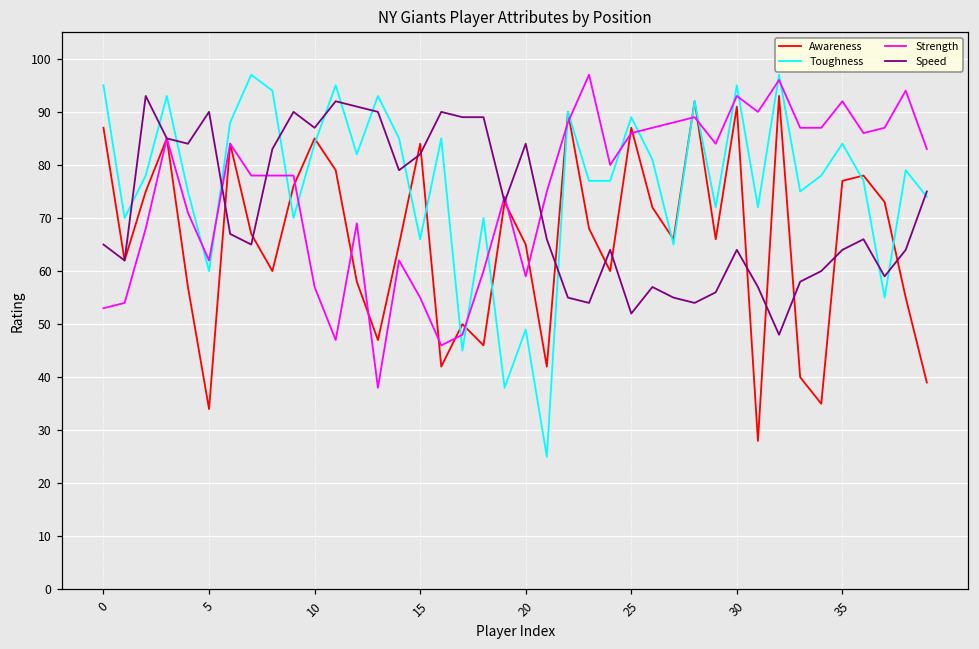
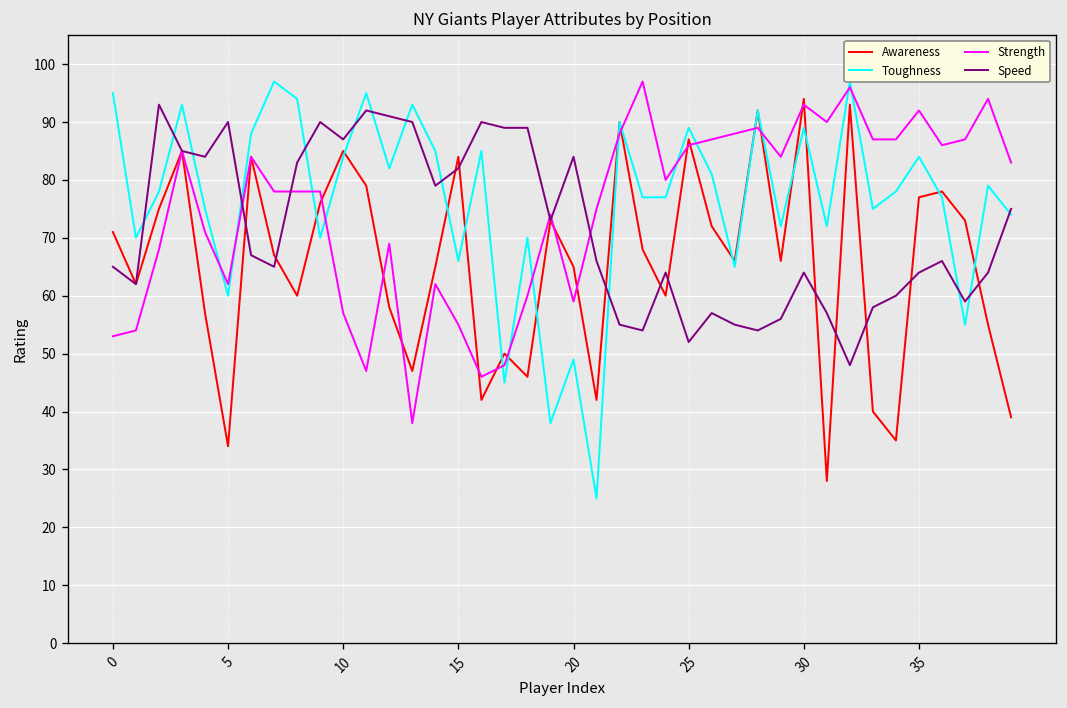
Awareness, 0: 87 -> 71
Awareness, 30: 91 -> 94
Toughness, 30: 95 -> 89
